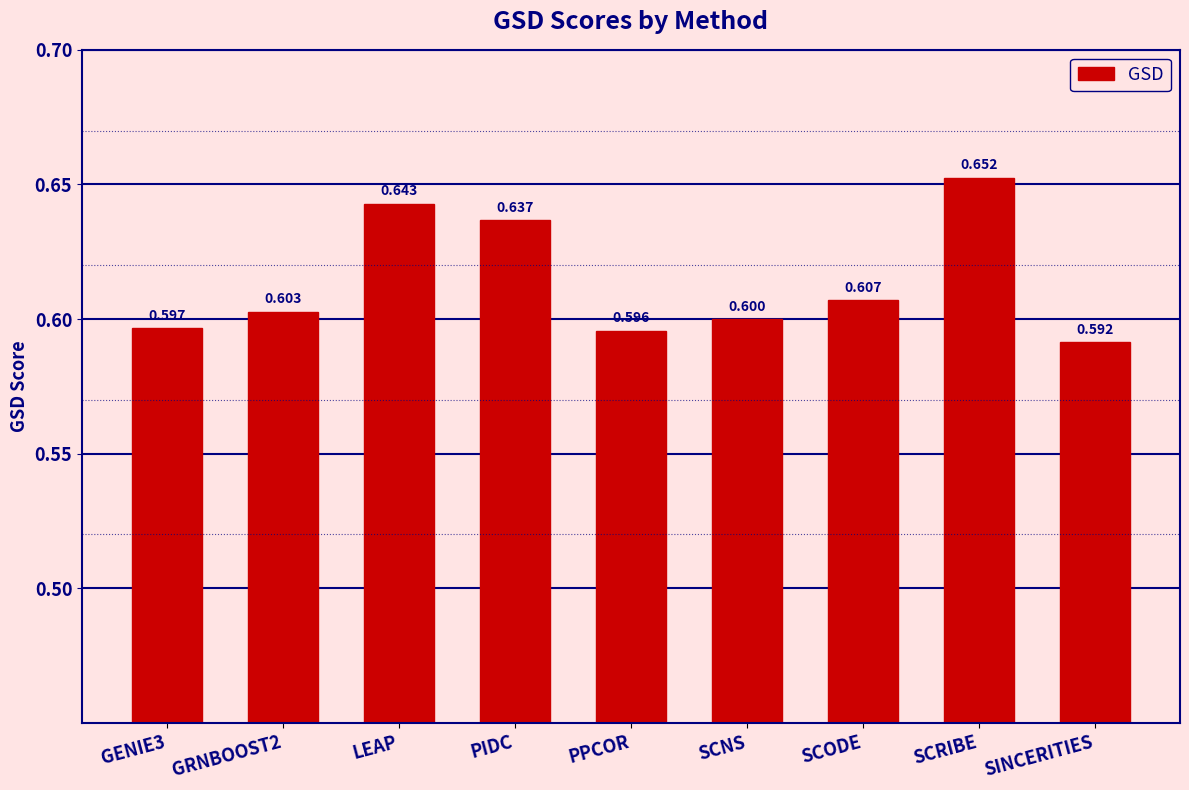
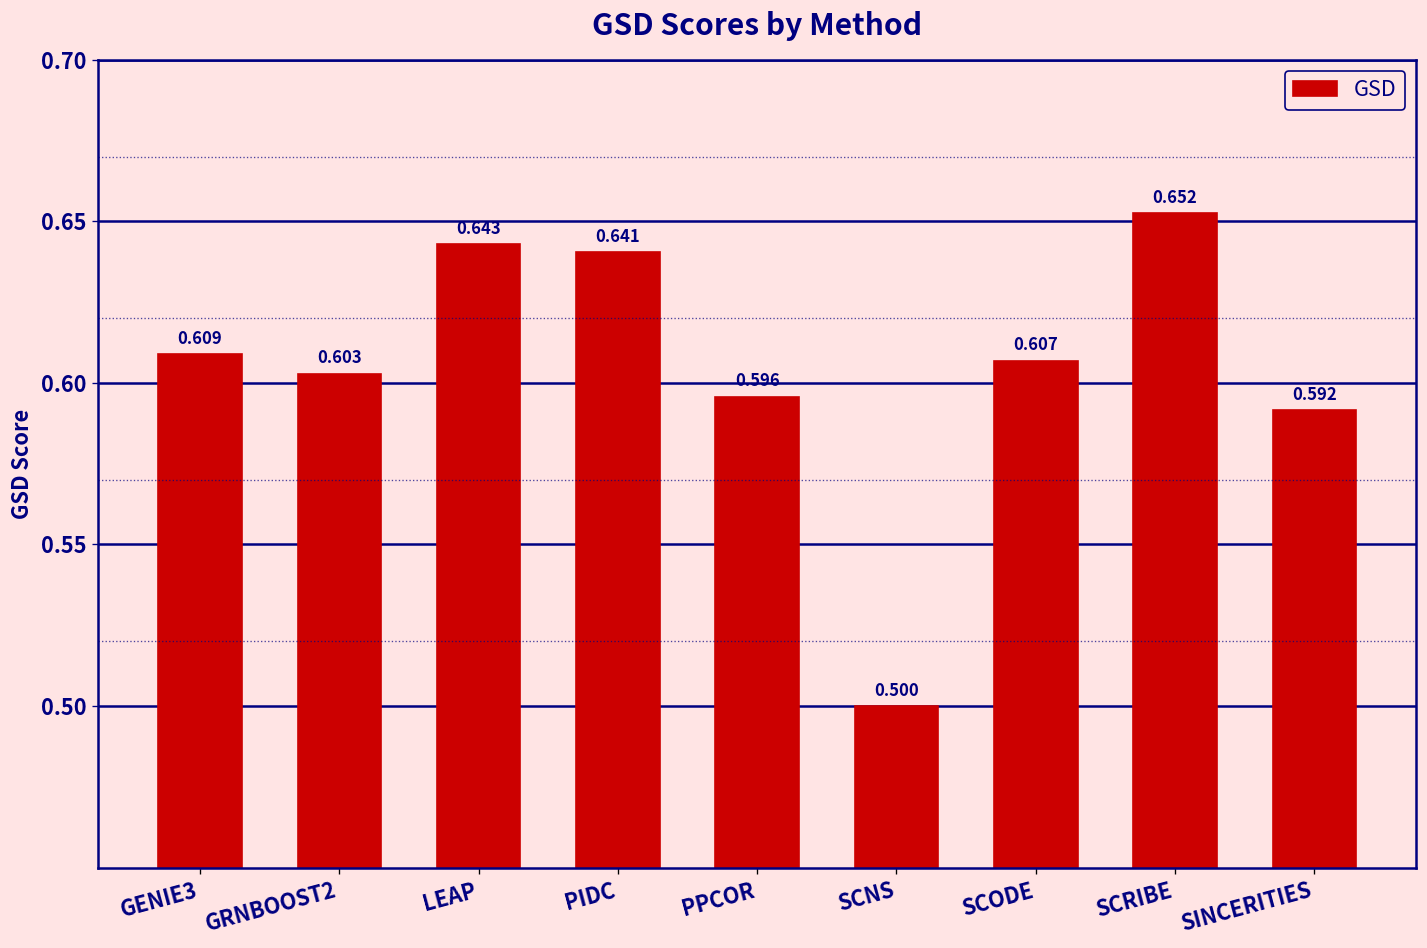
GENIE3: 0.597 -> 0.609
PIDC: 0.637 -> 0.641
SCNS: 0.600 -> 0.500
